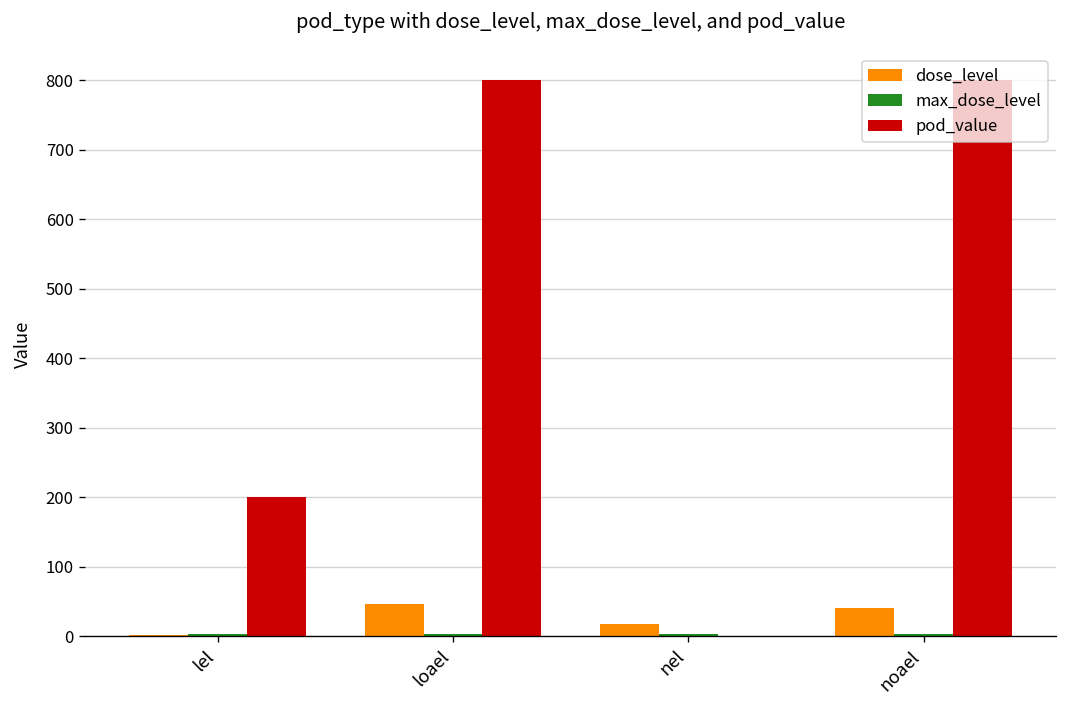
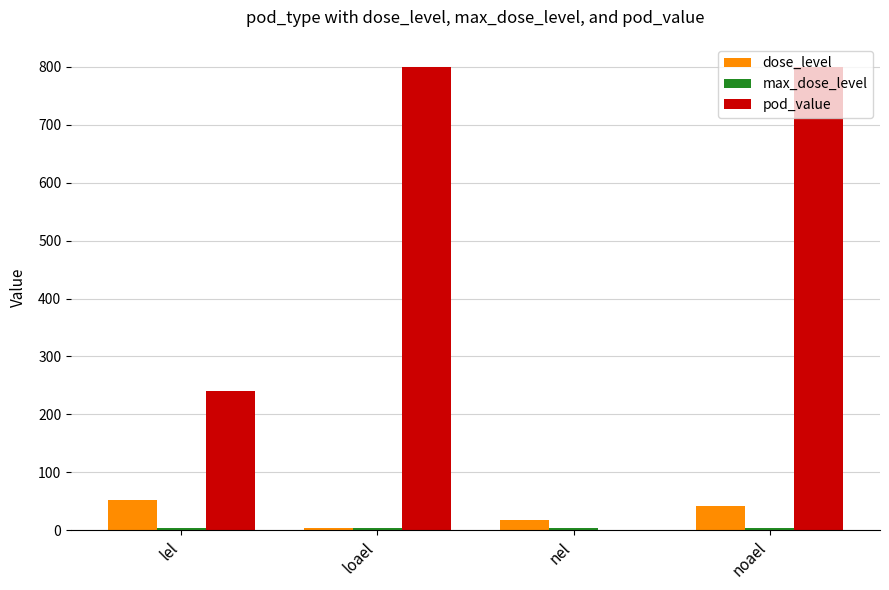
dose_level, lel: 0 -> 50
pod_value, lel: 200 -> 240
dose_level, loael: 50 -> 0
